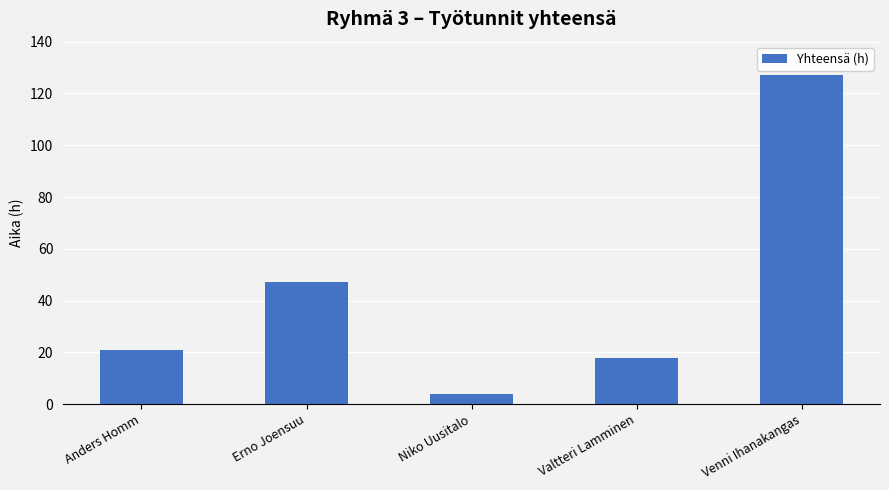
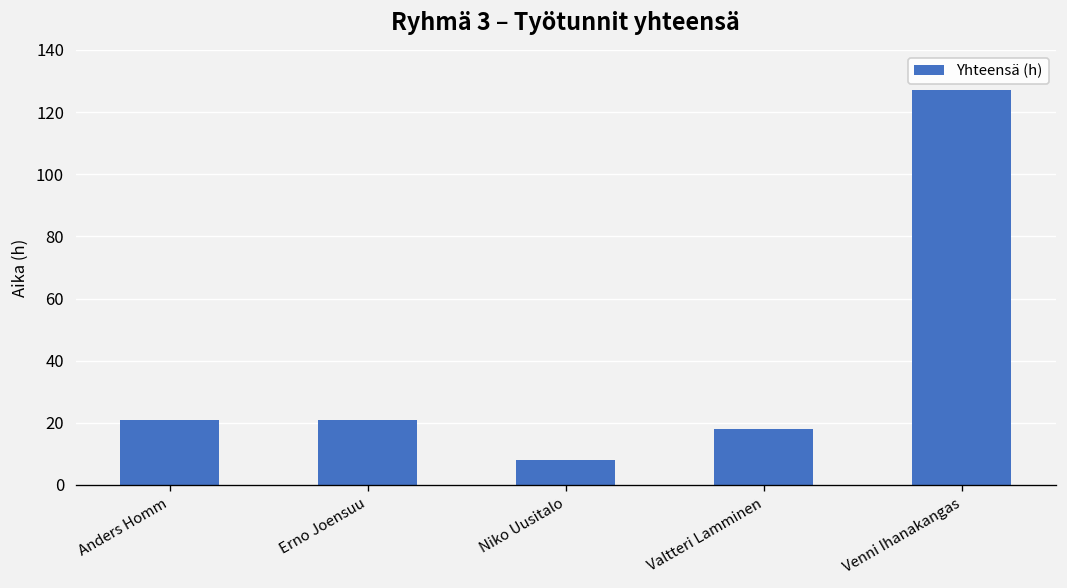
Erno Joensuu: 47 -> 21
Niko Uusitalo: 4 -> 8
